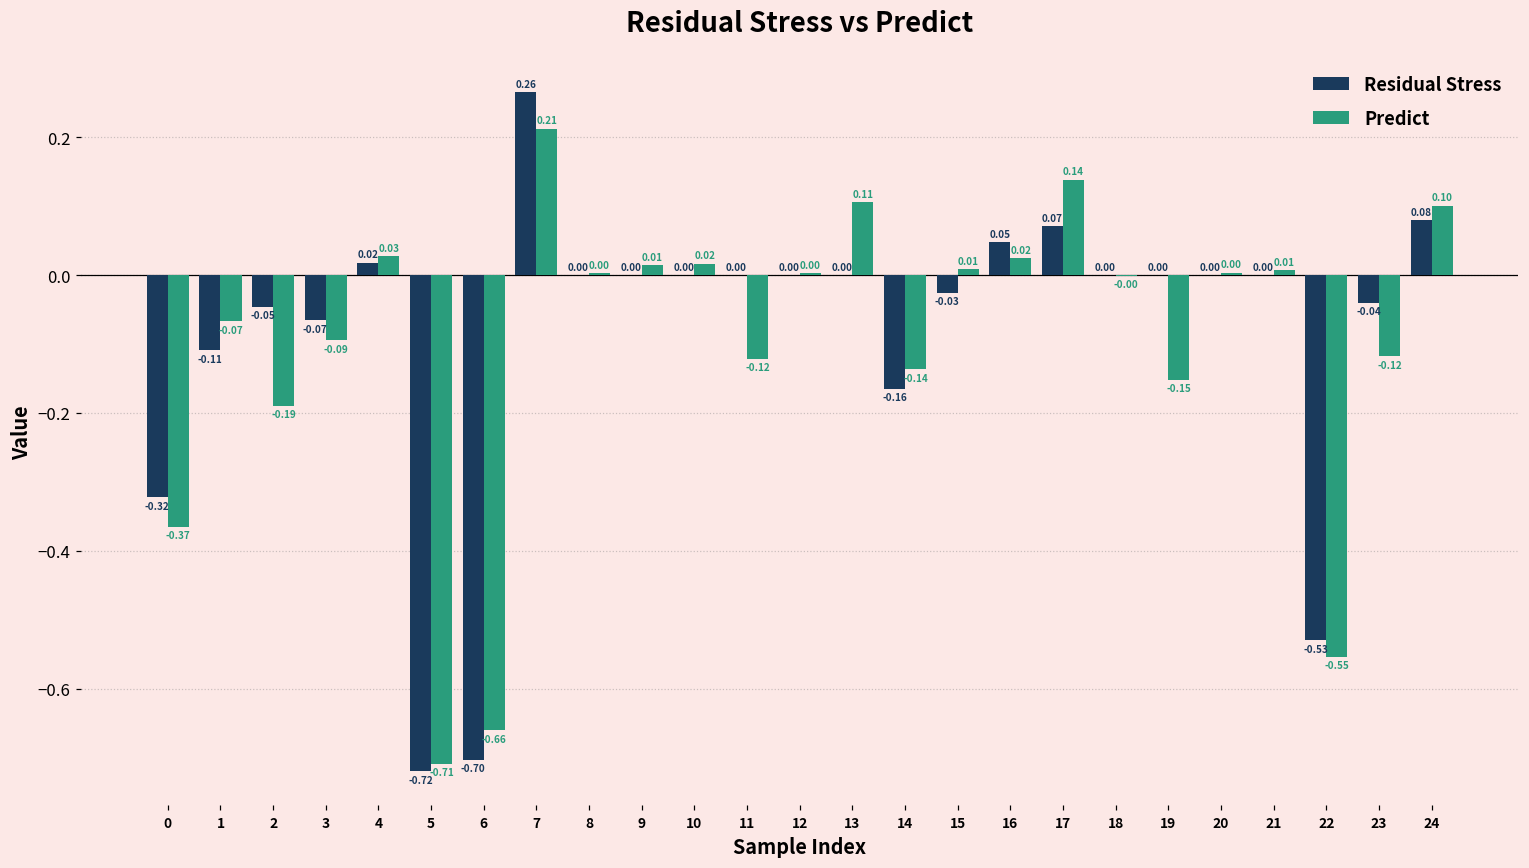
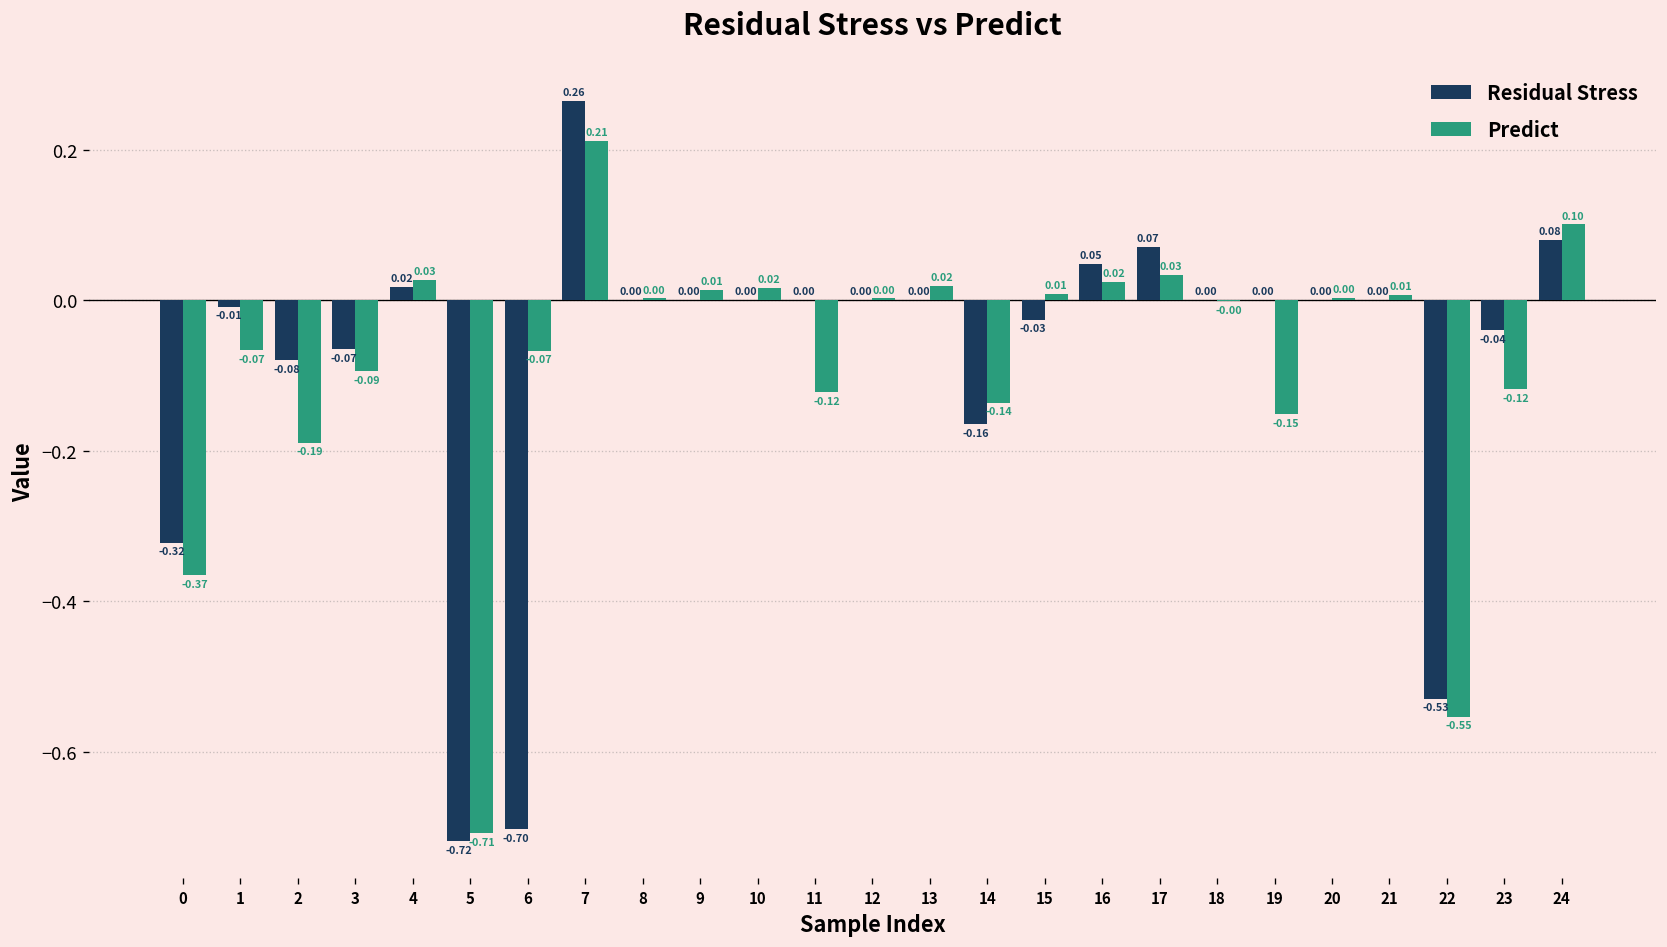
Residual Stress, 1: -0.11 -> -0.01
Residual Stress, 2: -0.05 -> -0.08
Predict, 6: -0.66 -> -0.07
Predict, 13: 0.11 -> 0.02
Predict, 17: 0.14 -> 0.03
